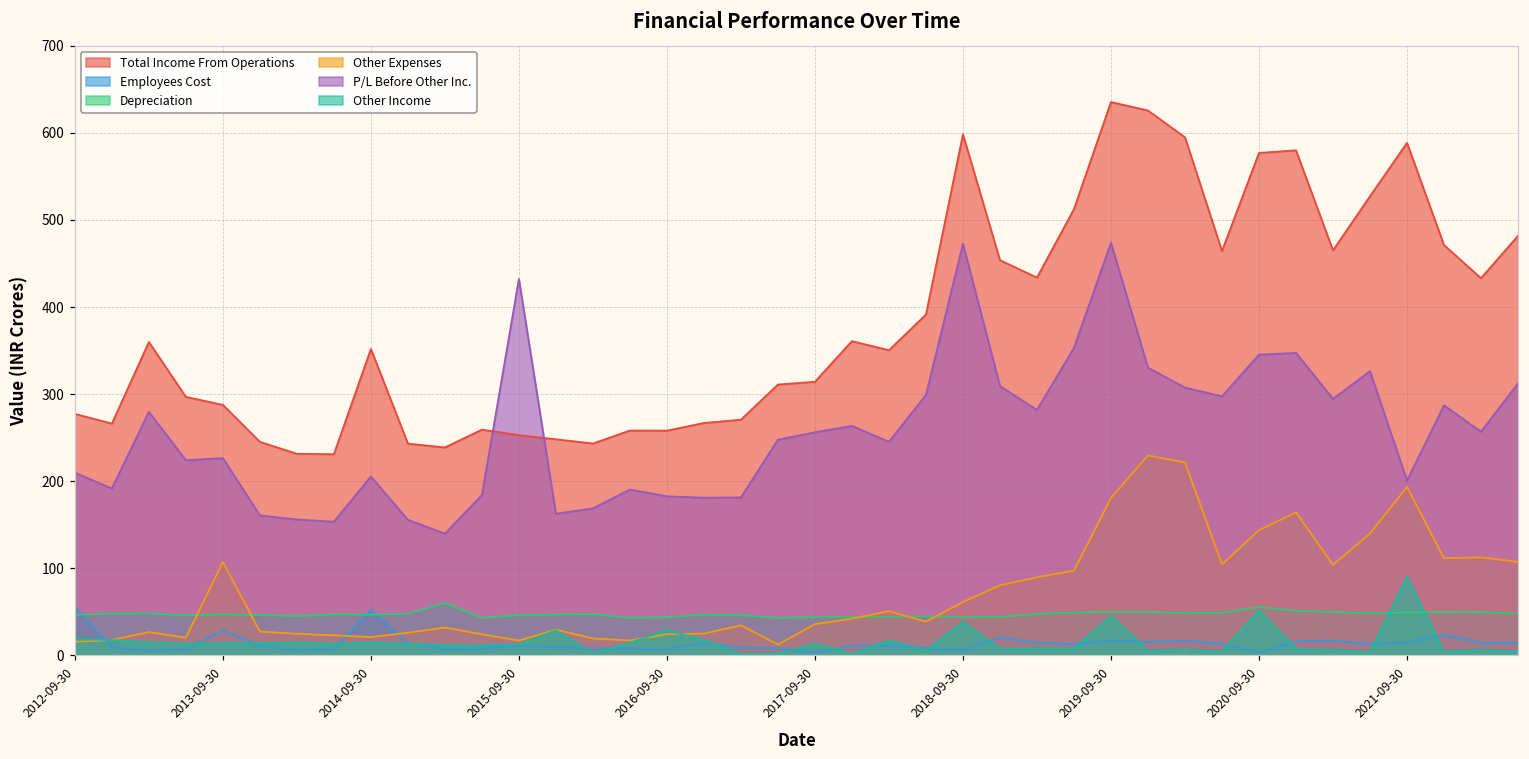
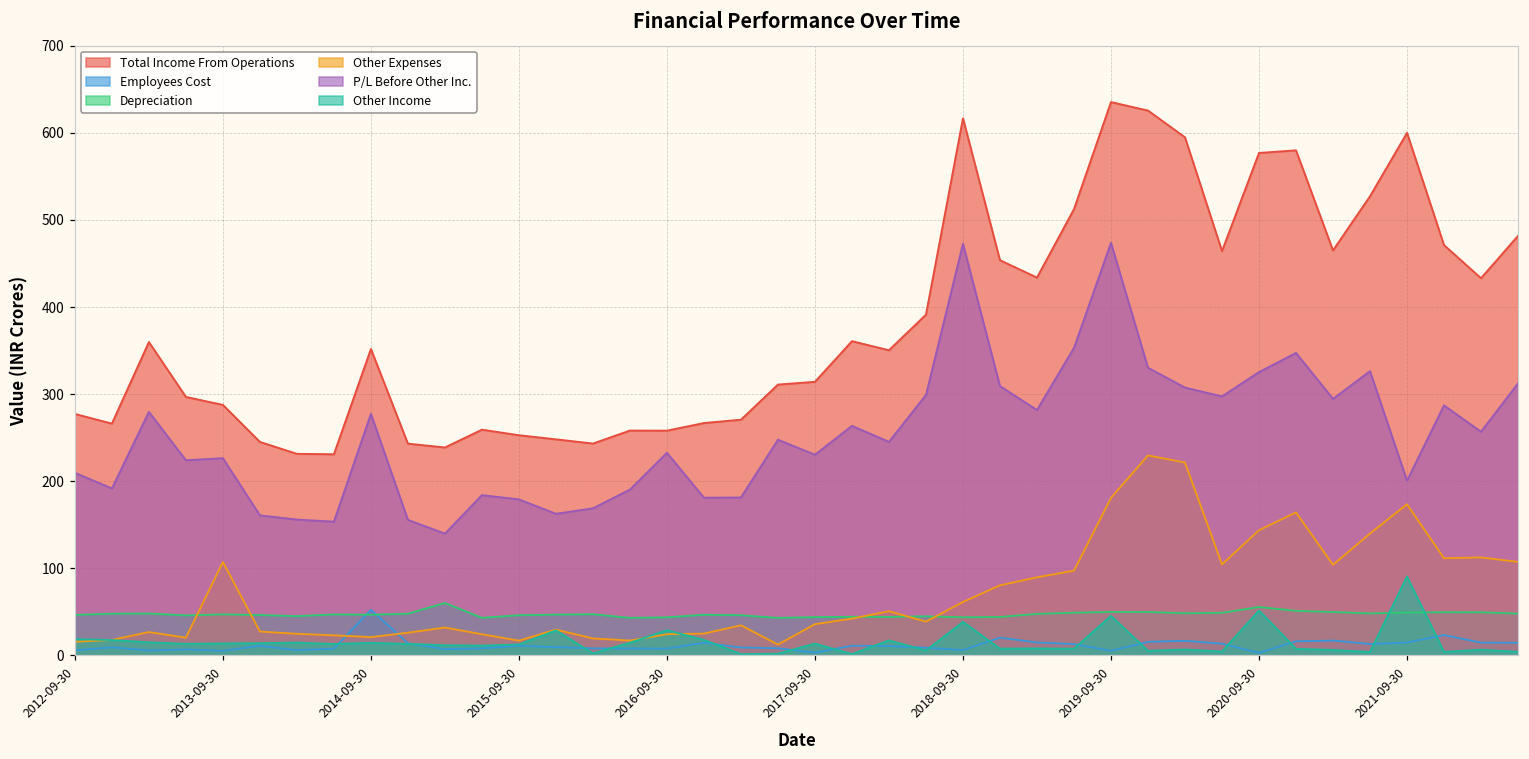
Employees Cost, 2012-09-30: 60 -> 10
Employees Cost, 2013-09-30: 30 -> 10
P/L Before Other Inc., 2014-09-30: 210 -> 280
P/L Before Other Inc., 2015-09-30: 430 -> 180
P/L Before Other Inc., 2016-09-30: 180 -> 230
P/L Before Other Inc., 2017-09-30: 260 -> 230
Total Income From Operations, 2018-09-30: 600 -> 620
Employees Cost, 2019-09-30: 20 -> 10
P/L Before Other Inc., 2020-09-30: 350 -> 330
Total Income From Operations, 2021-09-30: 590 -> 600
Other Expenses, 2021-09-30: 190 -> 170
